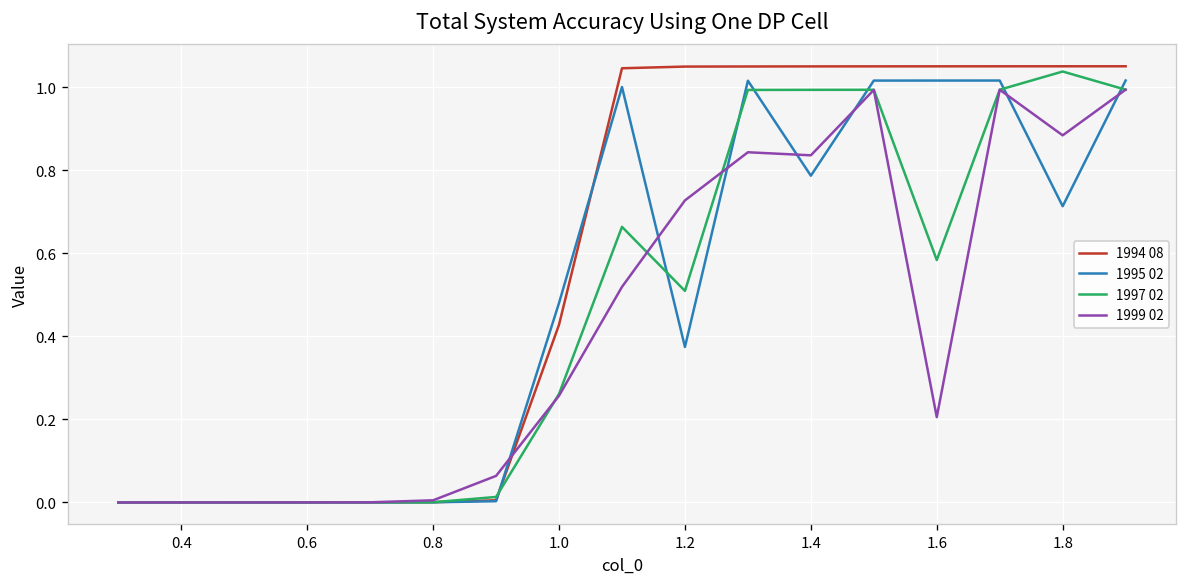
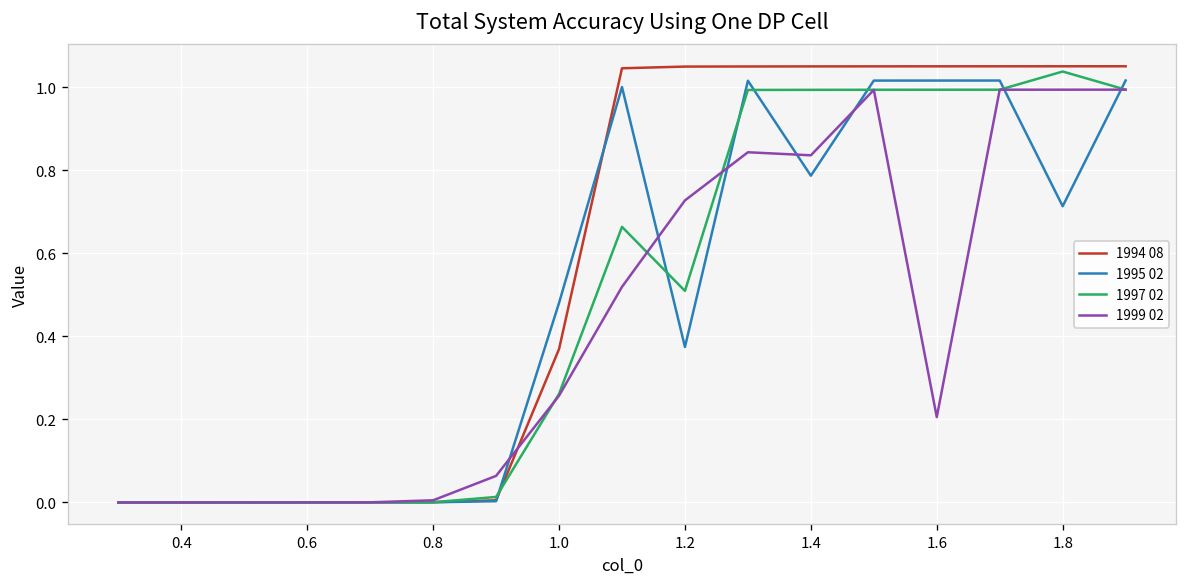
1994 08, 1.0: 0.43 -> 0.37
1997 02, 1.6: 0.58 -> 0.99
1999 02, 1.8: 0.88 -> 0.99
